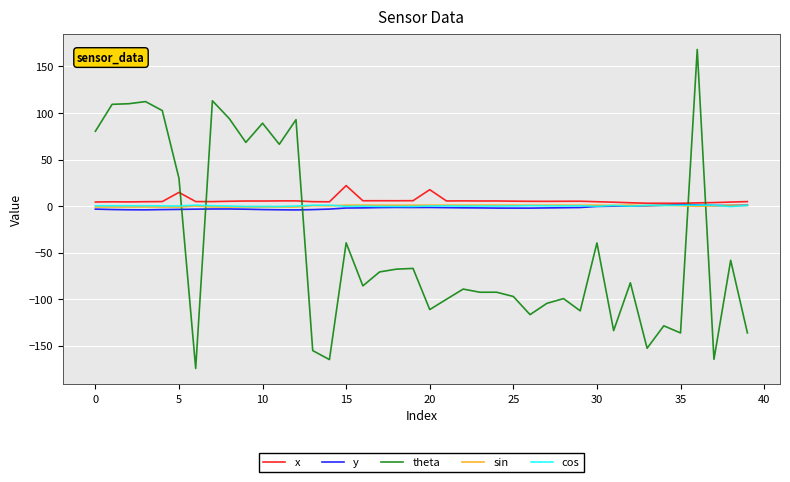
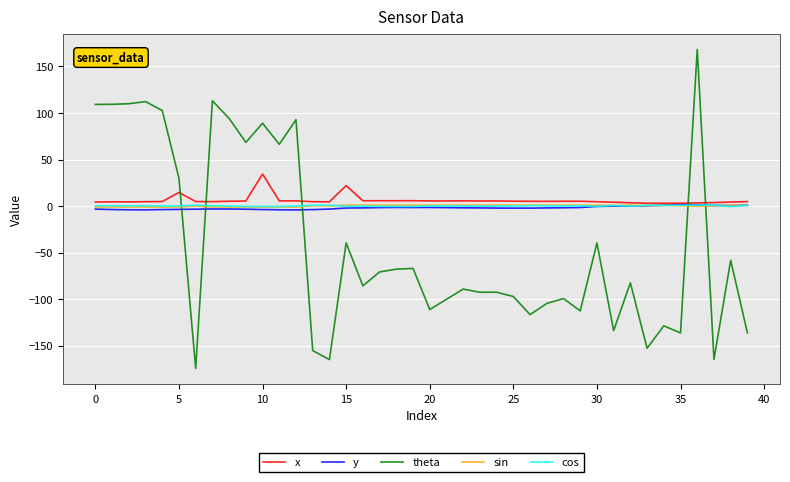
theta, 0: 80 -> 110
x, 10: 10 -> 30
x, 20: 20 -> 10
